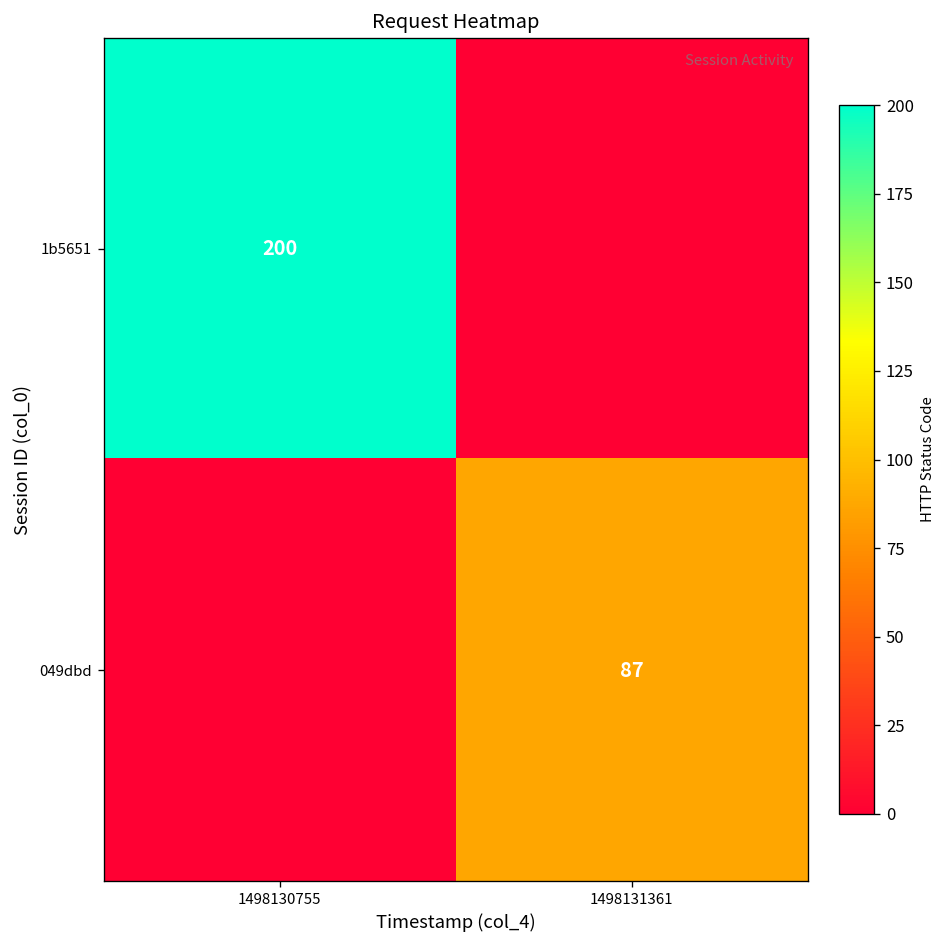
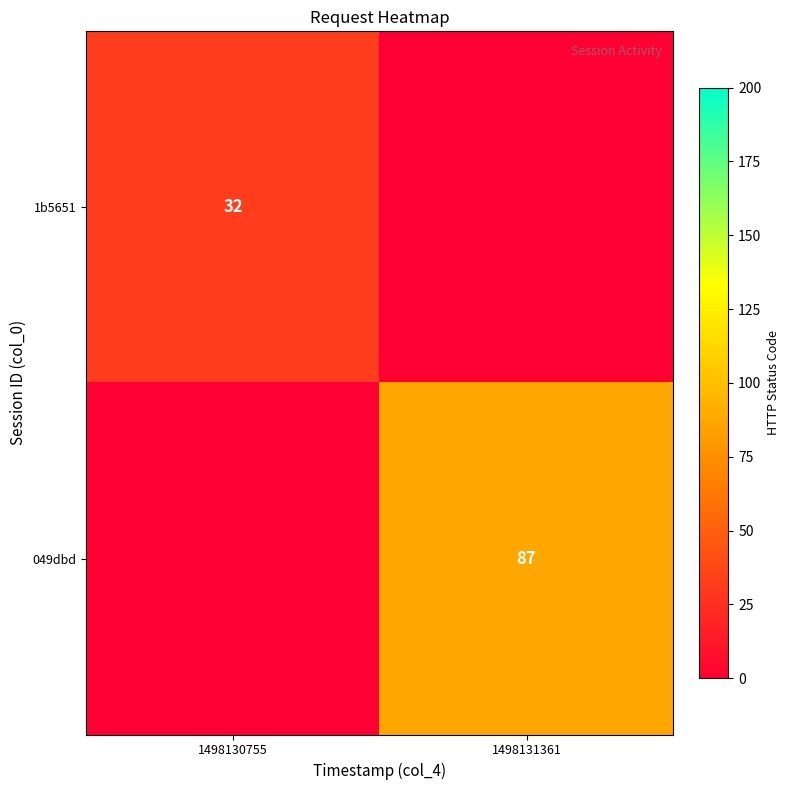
1b5651, 1498130755: 200 -> 32
